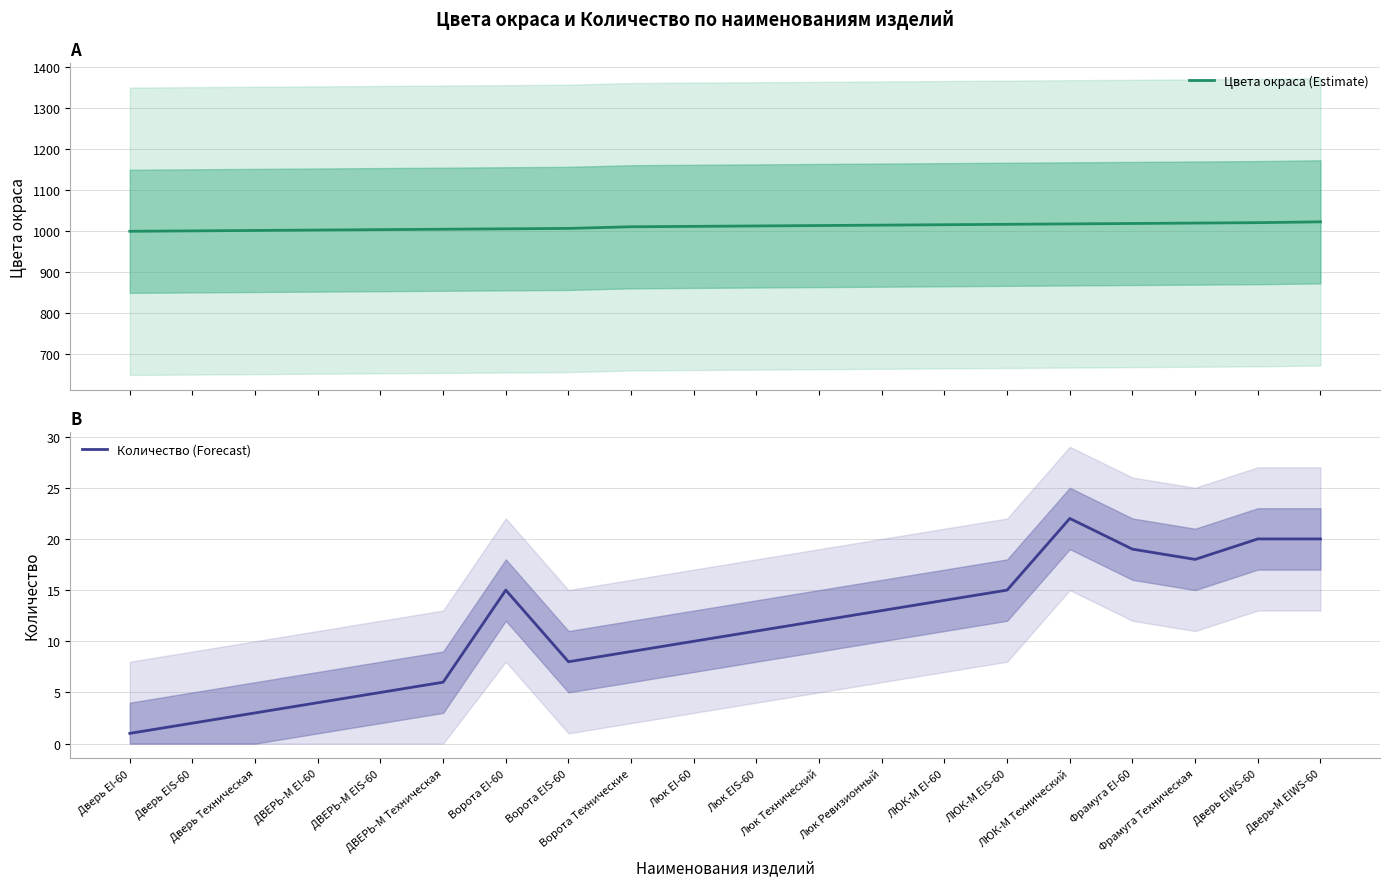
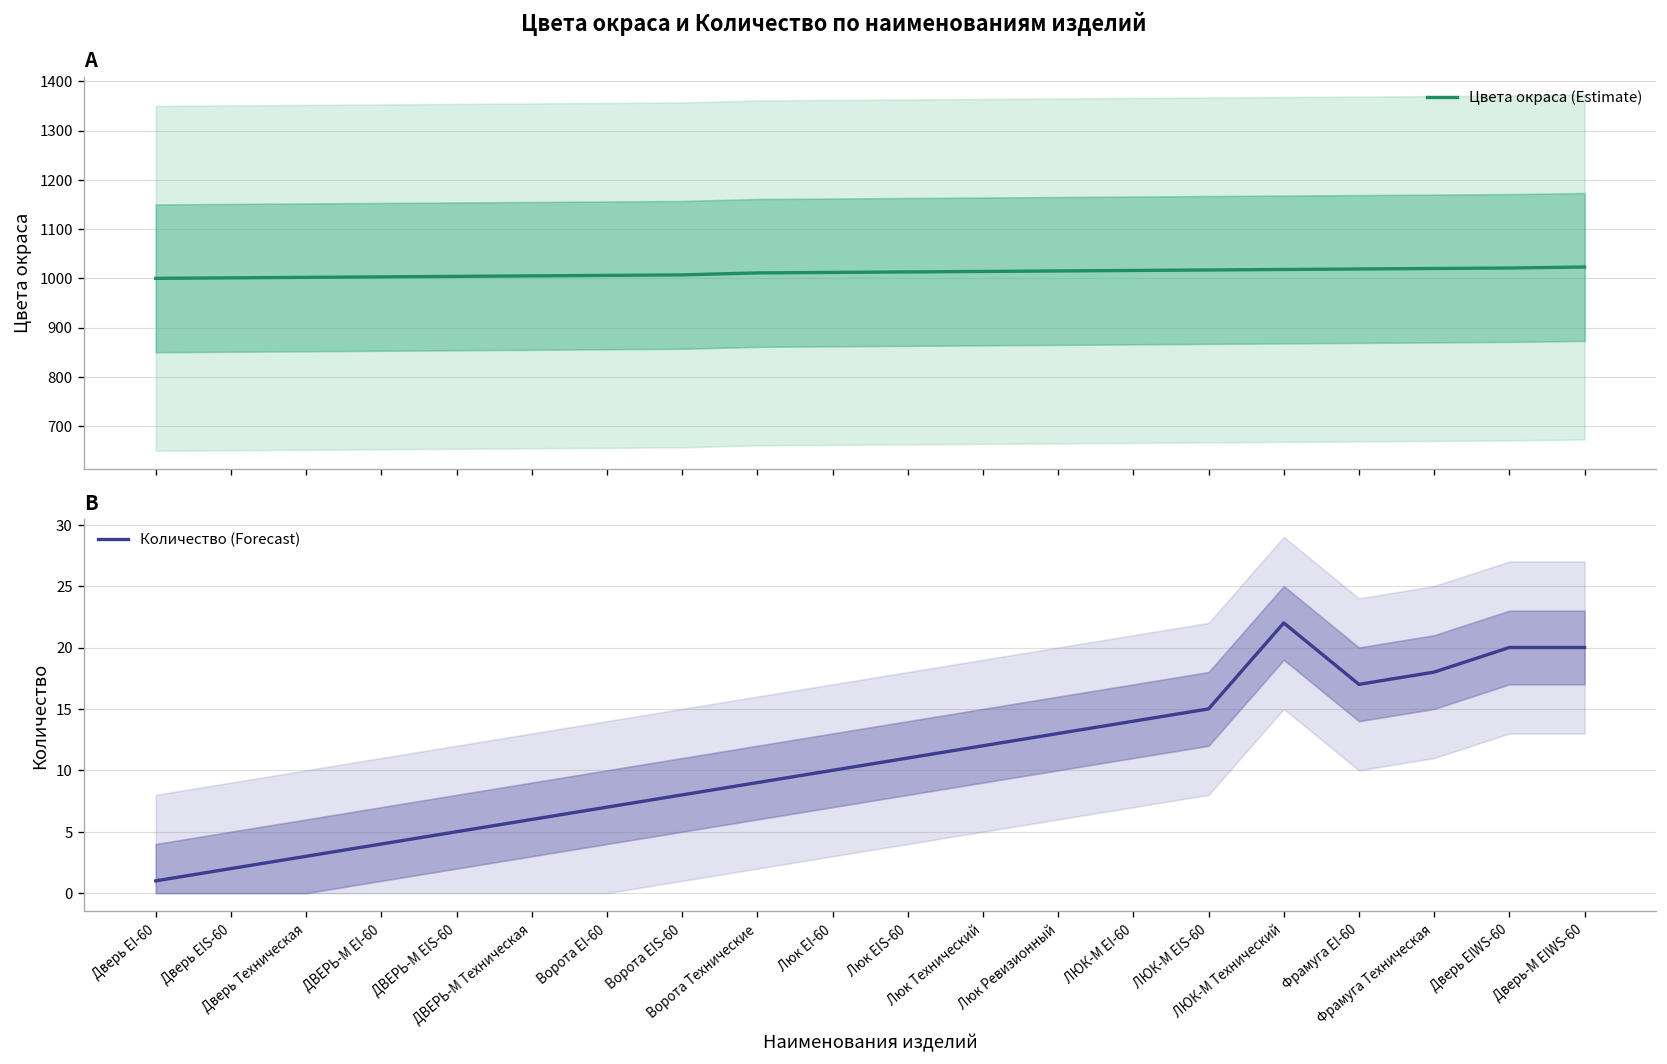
B, Количество (Forecast), Ворота EI-60: 15 -> 7
B, Количество (Forecast), Фрамуга EI-60: 19 -> 17
